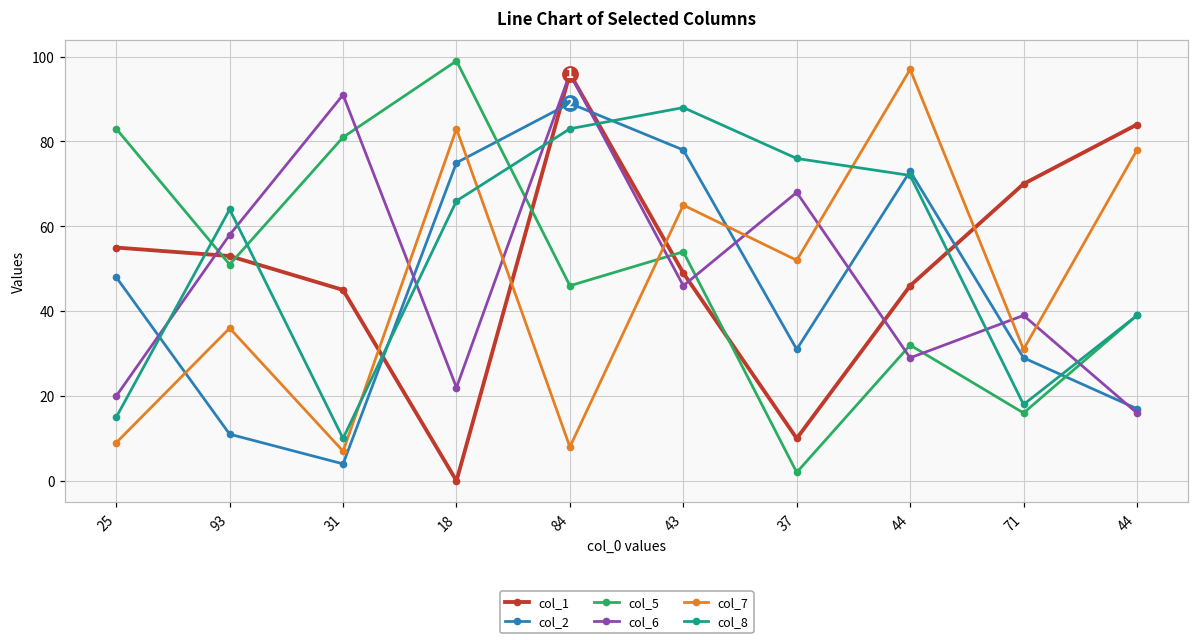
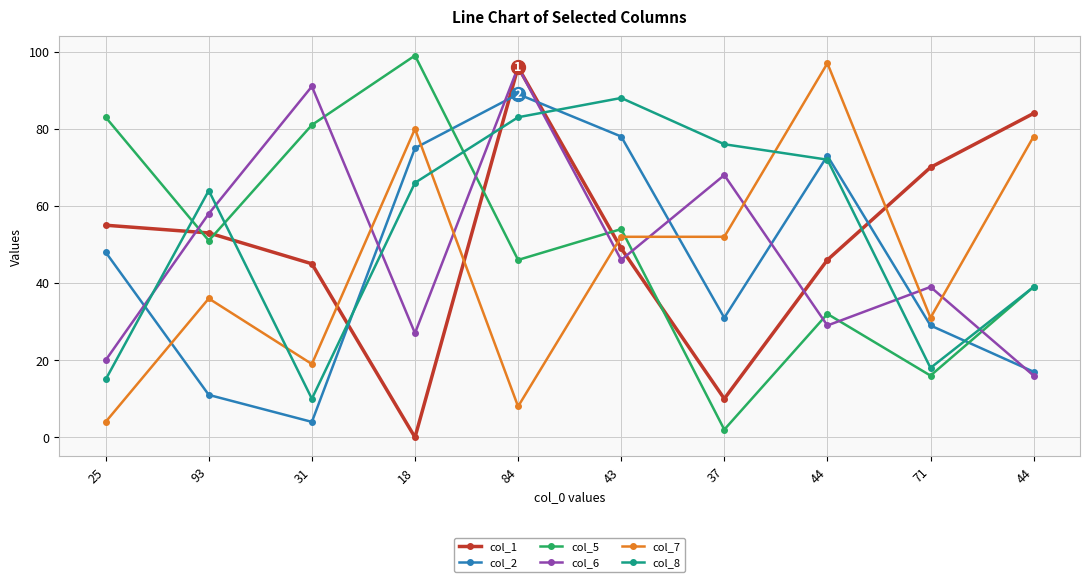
col_7, 25: 9 -> 4
col_7, 31: 7 -> 19
col_6, 18: 22 -> 27
col_7, 18: 83 -> 80
col_7, 43: 65 -> 52
